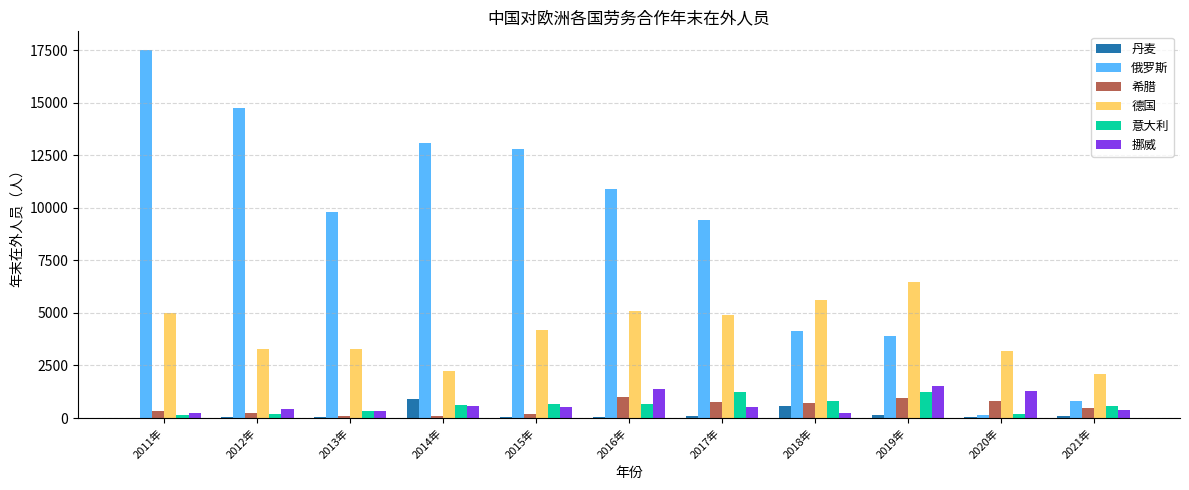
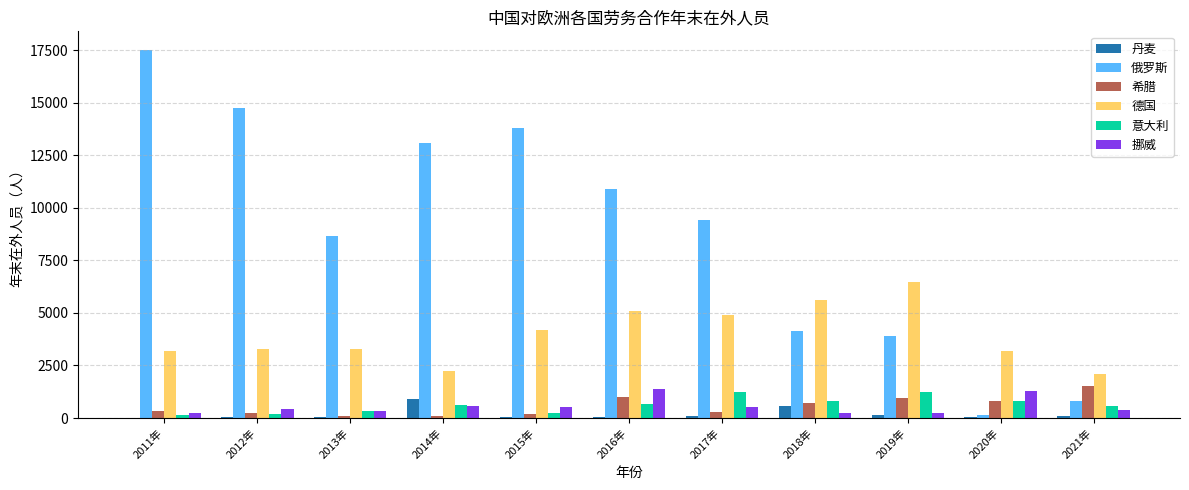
德国, 2011年: 5000 -> 3200
俄罗斯, 2013年: 9800 -> 8700
俄罗斯, 2015年: 12800 -> 13800
意大利, 2015年: 700 -> 200
希腊, 2017年: 800 -> 300
挪威, 2019年: 1500 -> 300
意大利, 2020年: 200 -> 800
希腊, 2021年: 500 -> 1500
